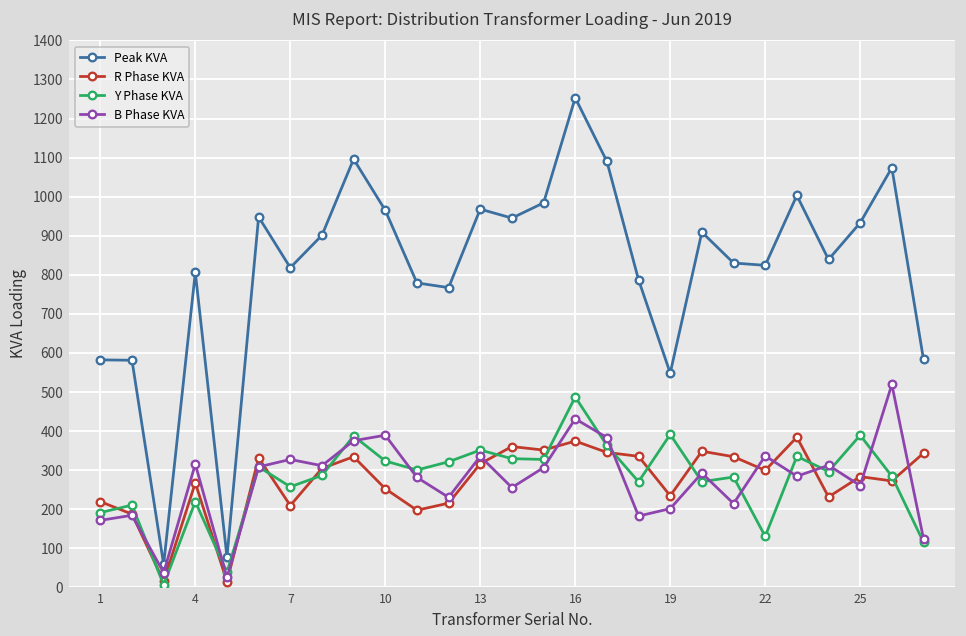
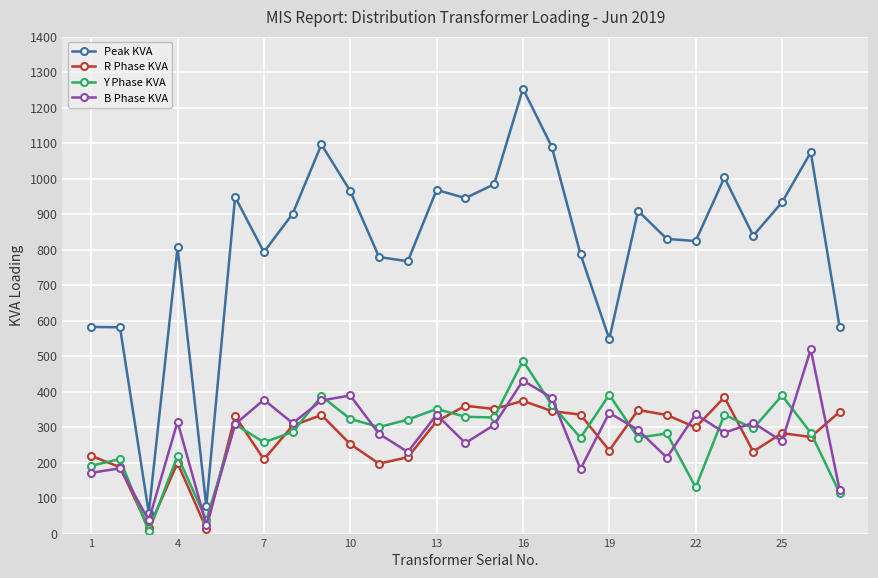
R Phase KVA, 4: 270 -> 200
Peak KVA, 7: 820 -> 790
B Phase KVA, 7: 330 -> 380
B Phase KVA, 19: 200 -> 340
